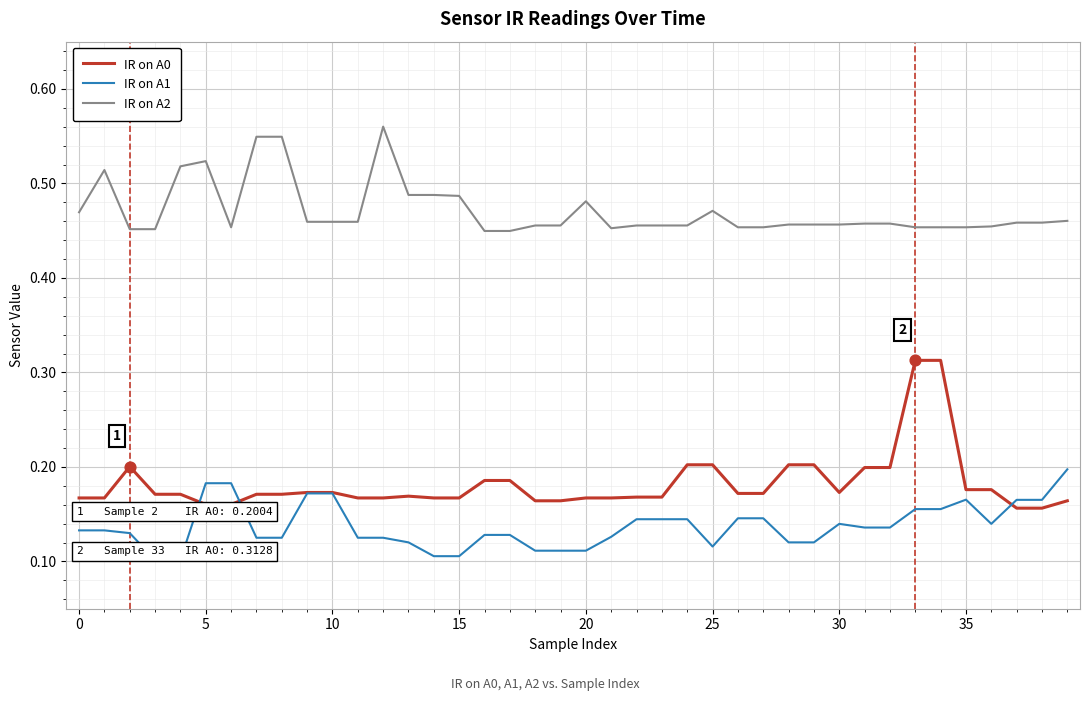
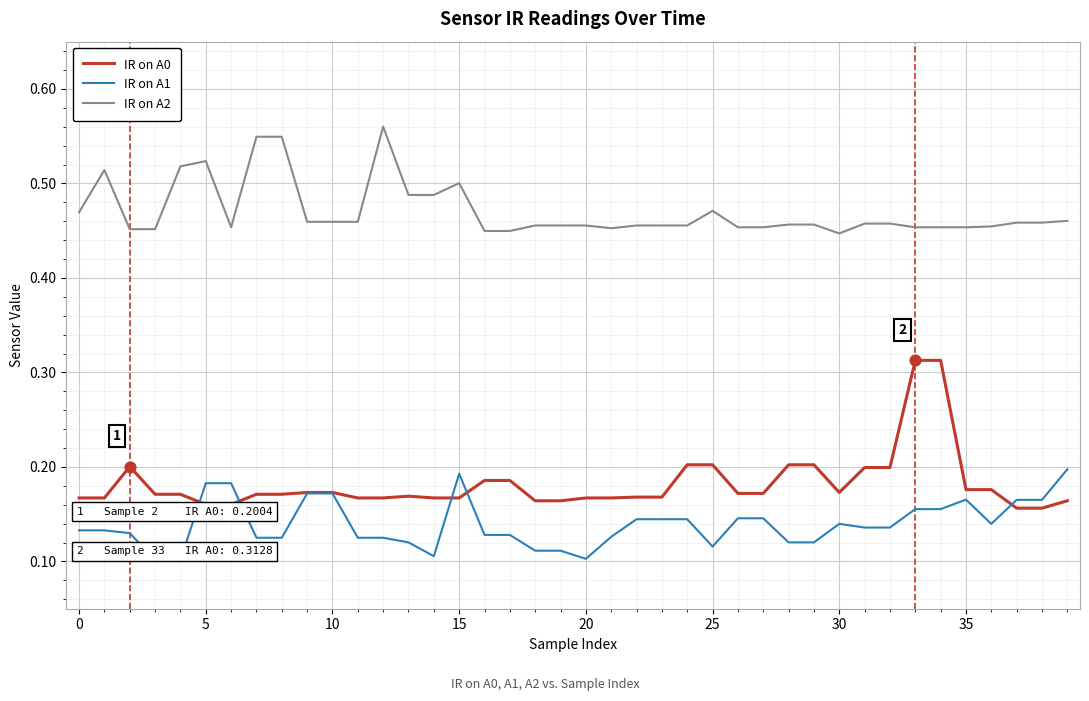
IR on A1, 15: 0.11 -> 0.19
IR on A2, 15: 0.49 -> 0.50
IR on A1, 20: 0.11 -> 0.10
IR on A2, 20: 0.48 -> 0.46
IR on A2, 30: 0.46 -> 0.45
